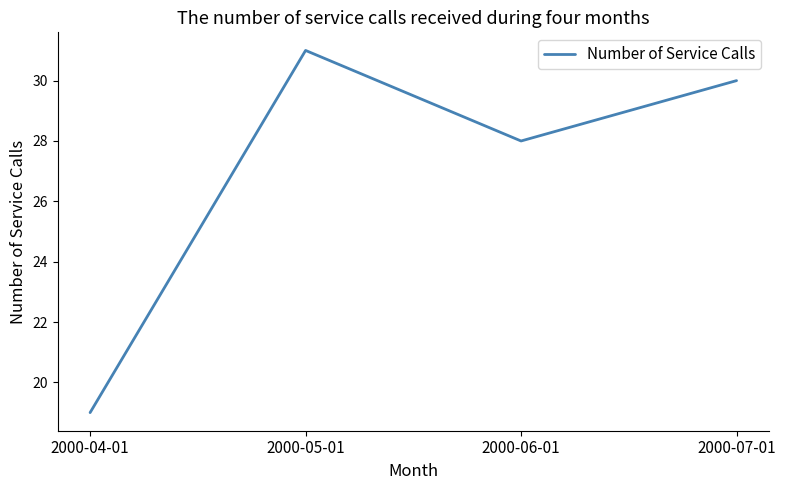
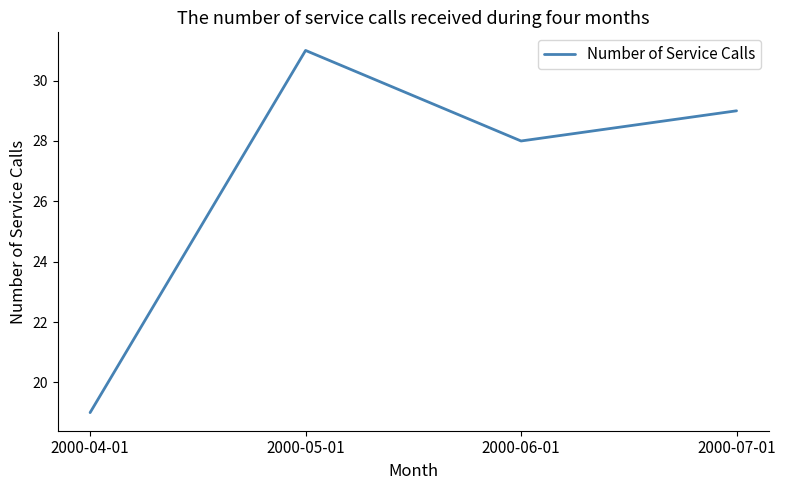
2000-07-01: 30 -> 29
